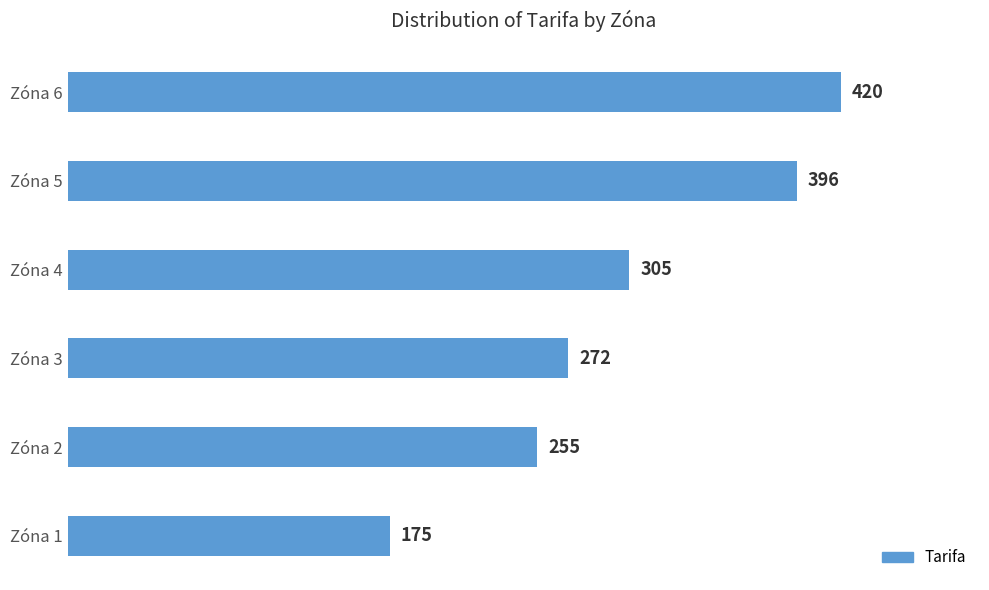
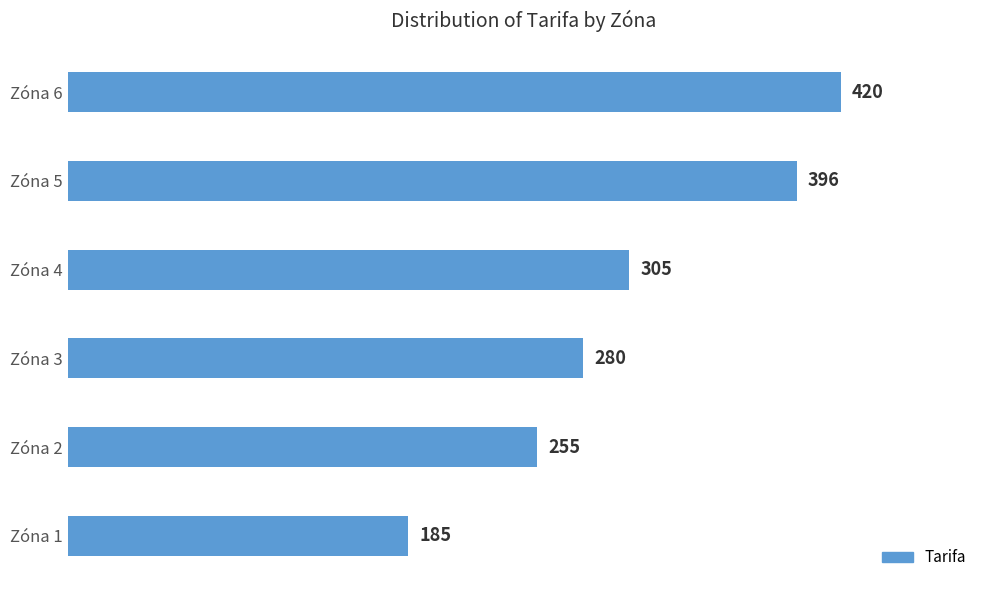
Zóna 3: 272 -> 280
Zóna 1: 175 -> 185
